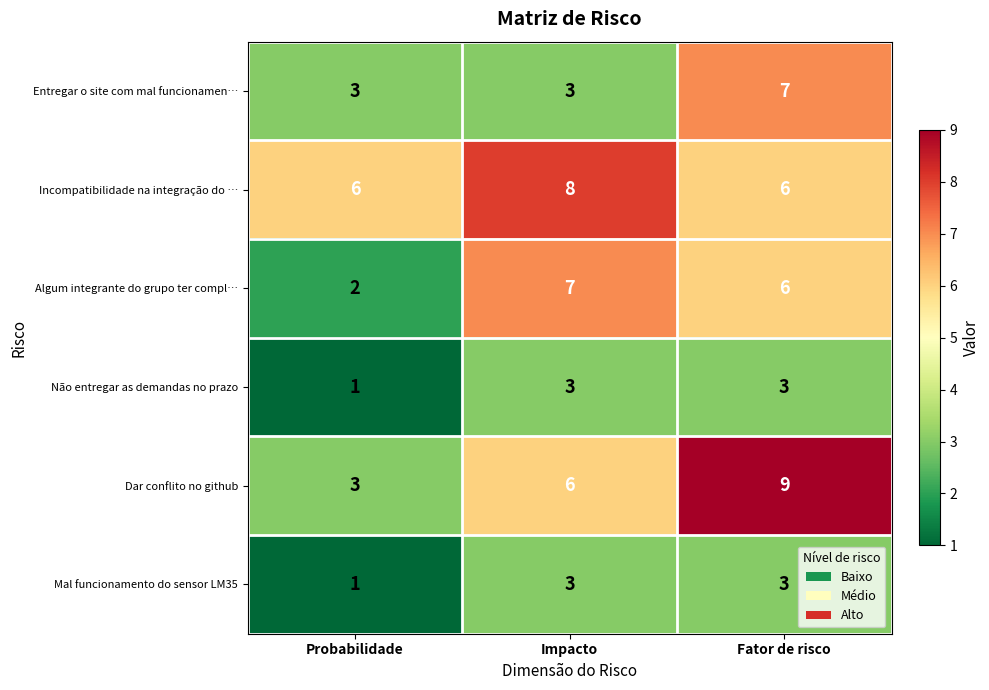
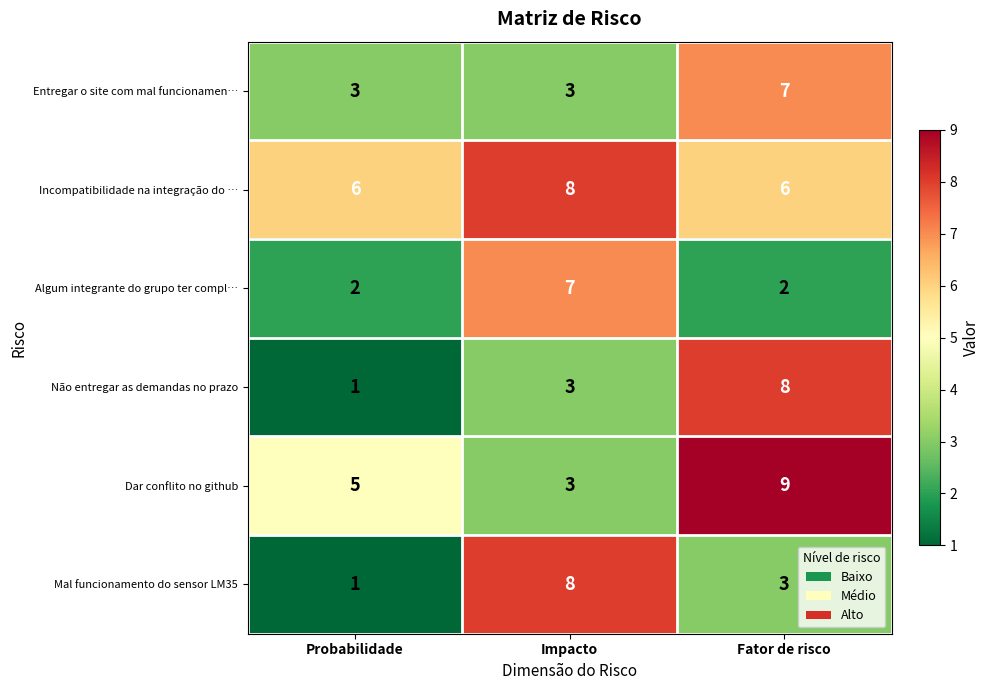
Algum integrante do grupo ter compl…, Fator de risco: 6 -> 2
Não entregar as demandas no prazo, Fator de risco: 3 -> 8
Dar conflito no github, Probabilidade: 3 -> 5
Dar conflito no github, Impacto: 6 -> 3
Mal funcionamento do sensor LM35, Impacto: 3 -> 8
